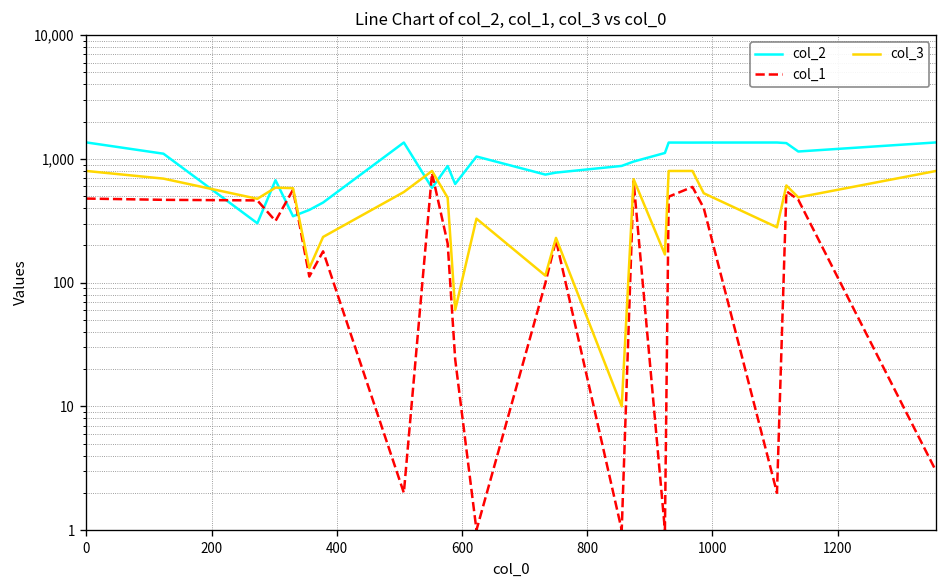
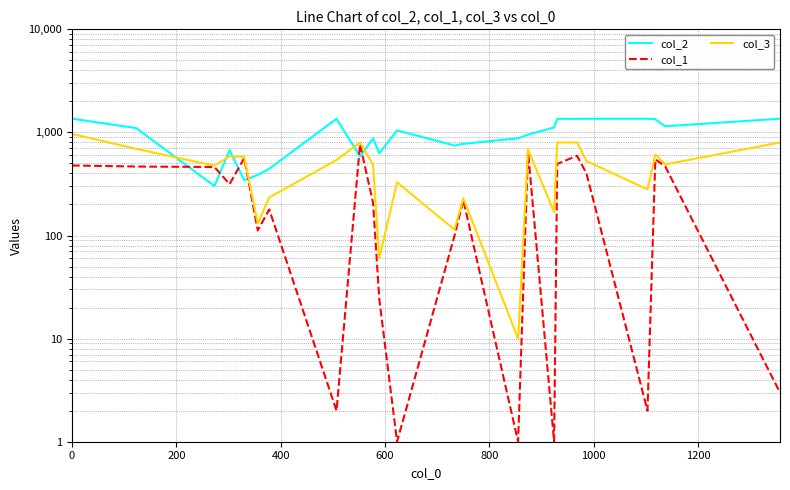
col_3, 0: 800 -> 1,000
